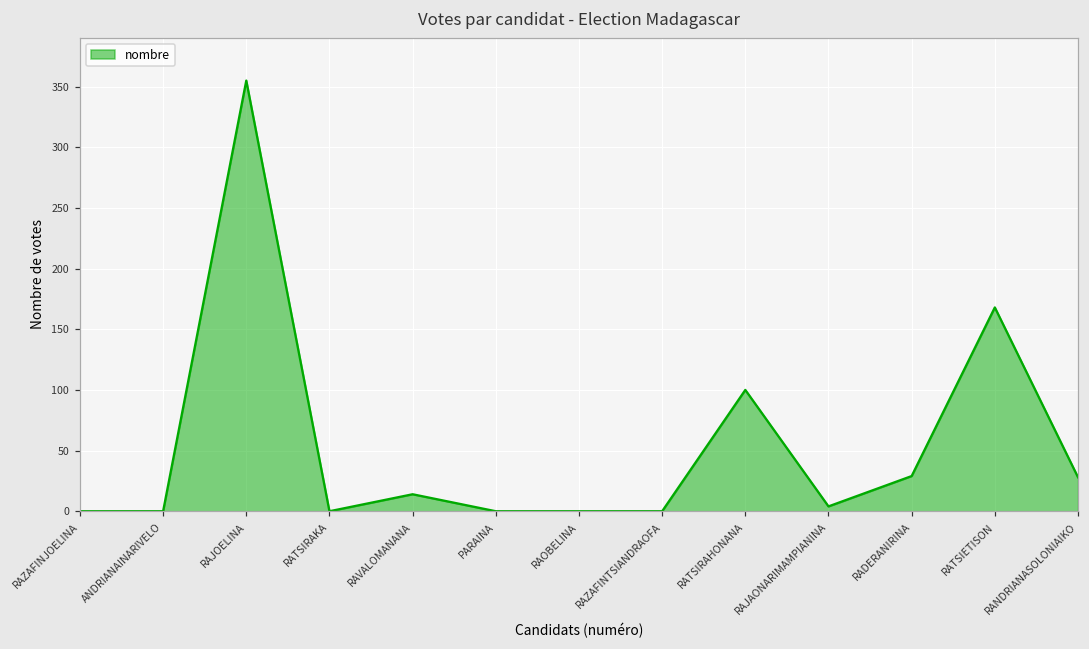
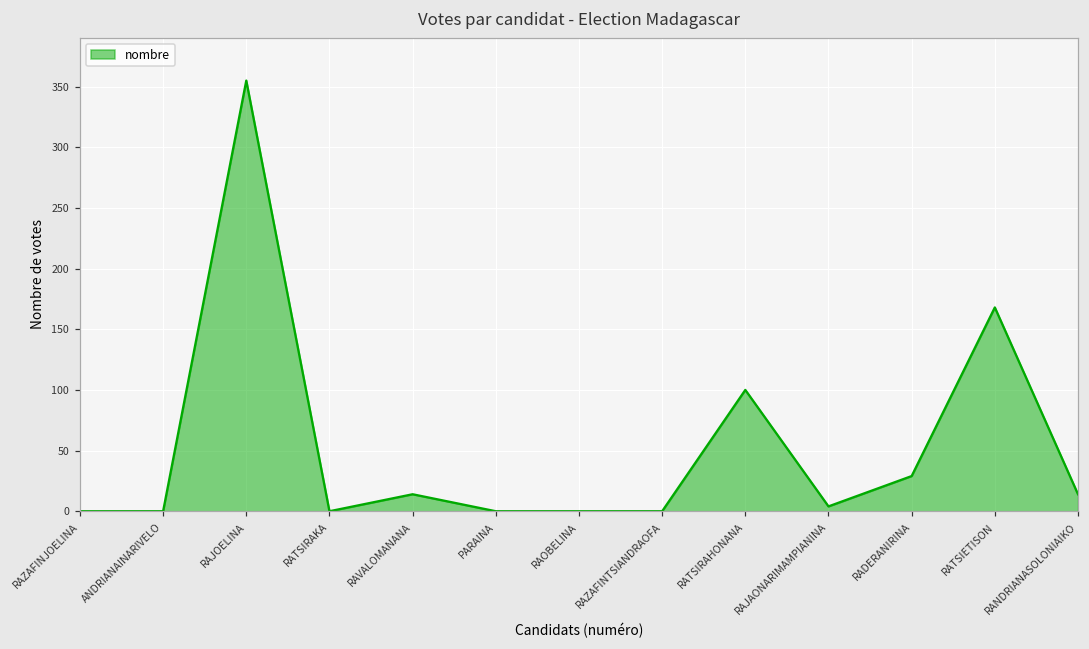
RANDRIANASOLONIAIKO: 28 -> 14
